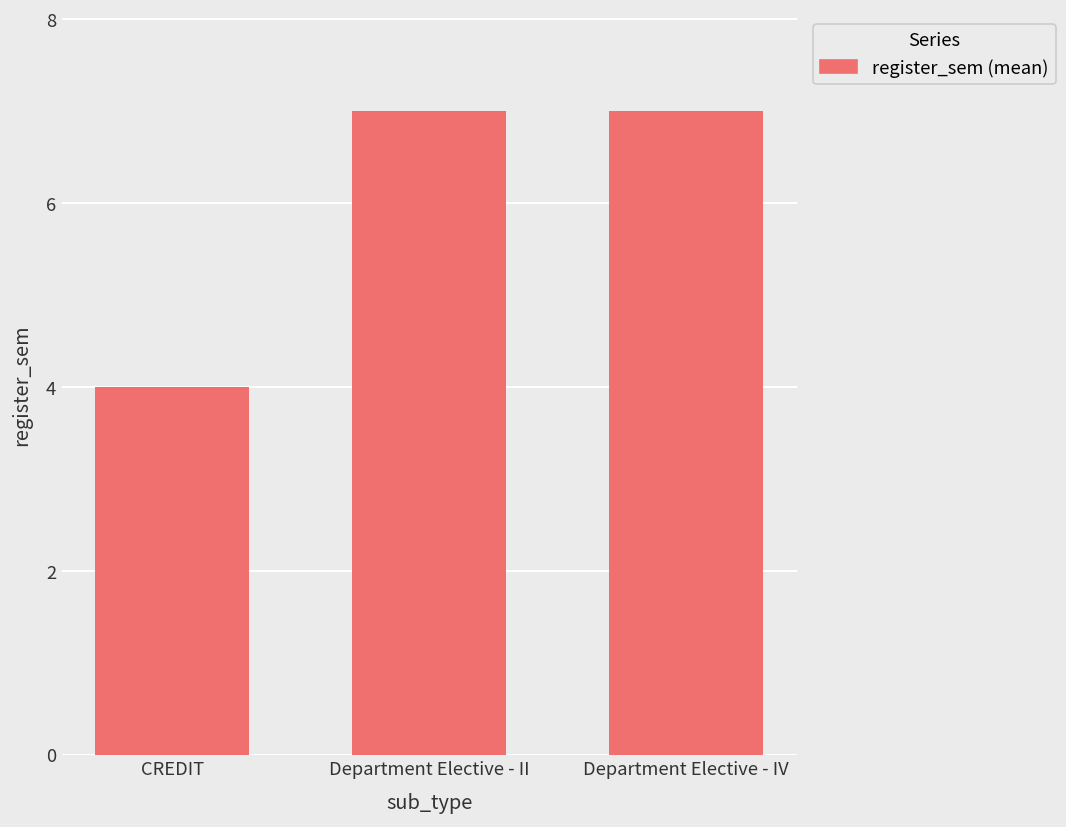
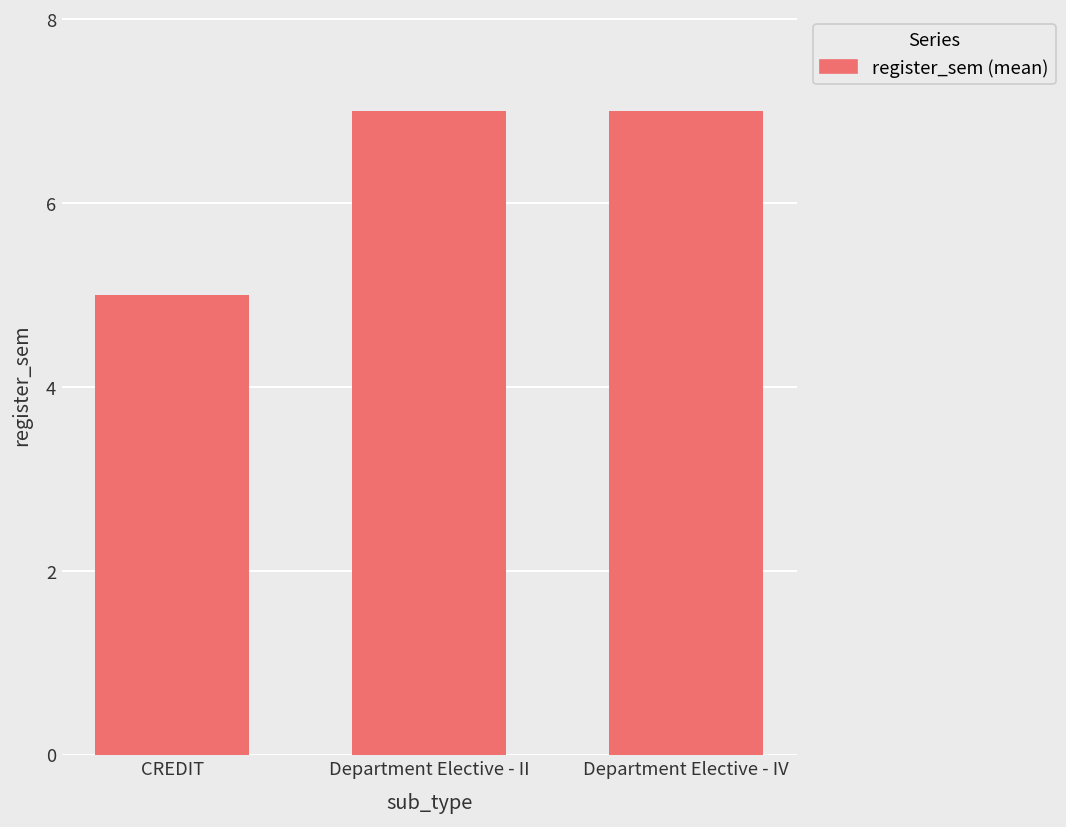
CREDIT: 4 -> 5
